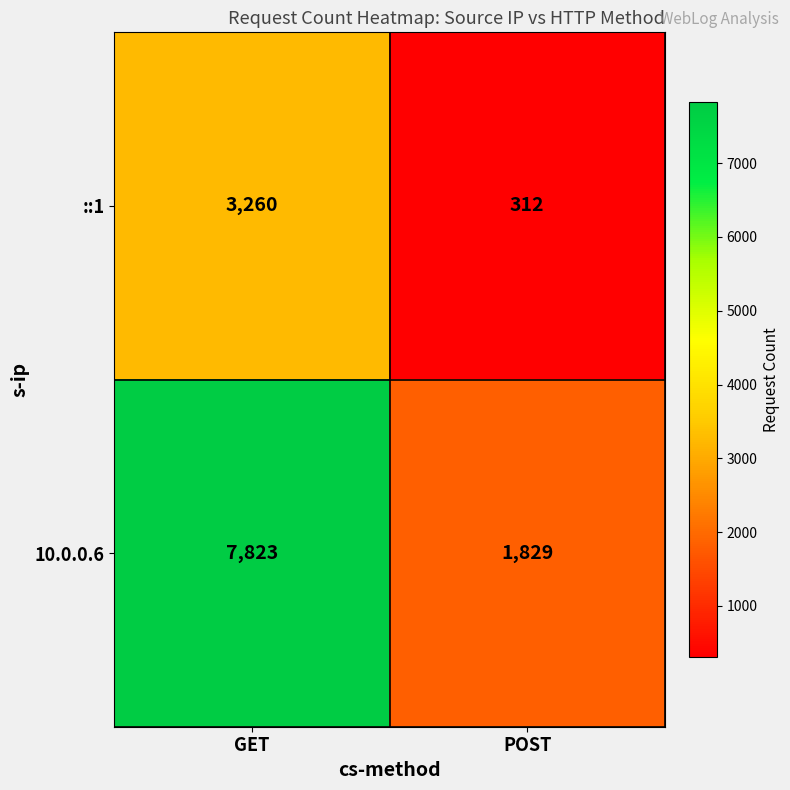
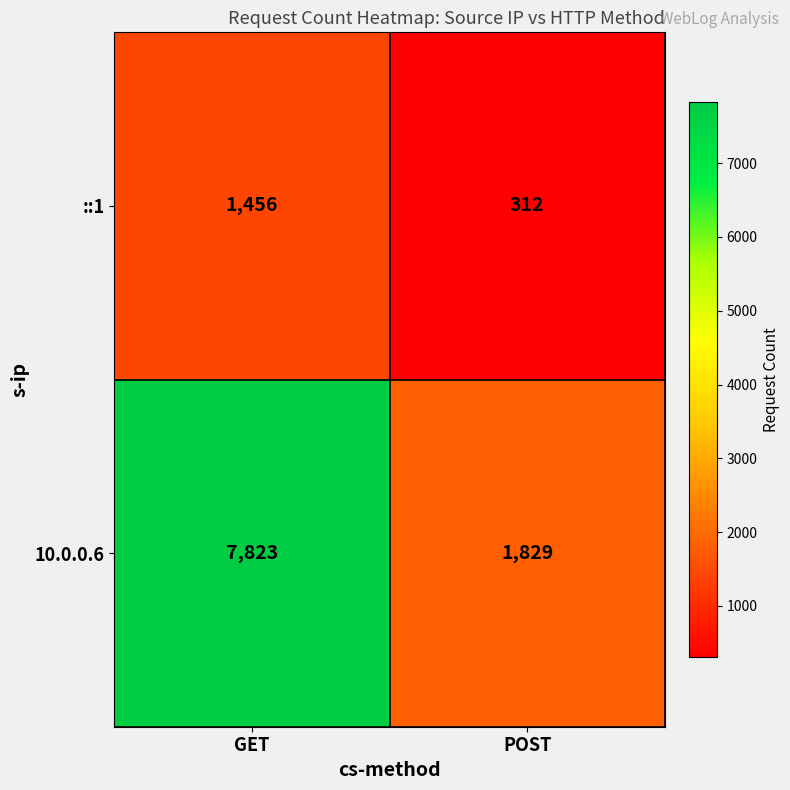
::1, GET: 3,260 -> 1,456
